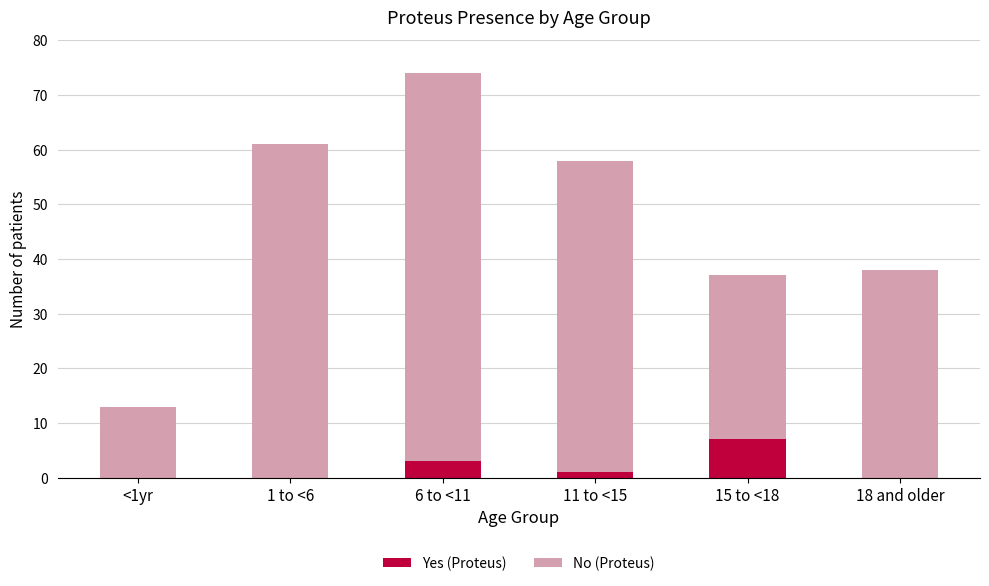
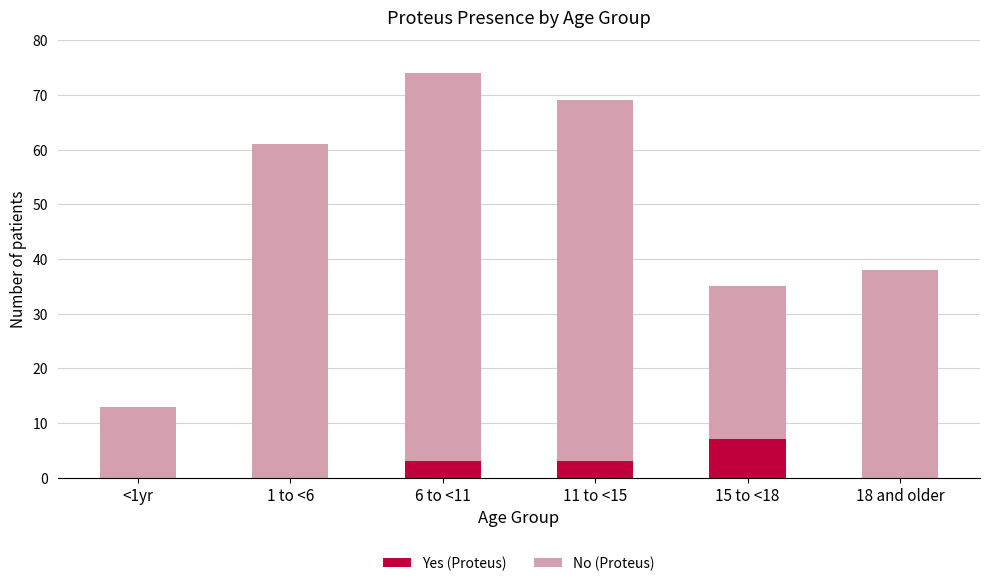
Yes (Proteus), 11 to <15: 1 -> 3
No (Proteus), 11 to <15: 57 -> 66
No (Proteus), 15 to <18: 30 -> 28
